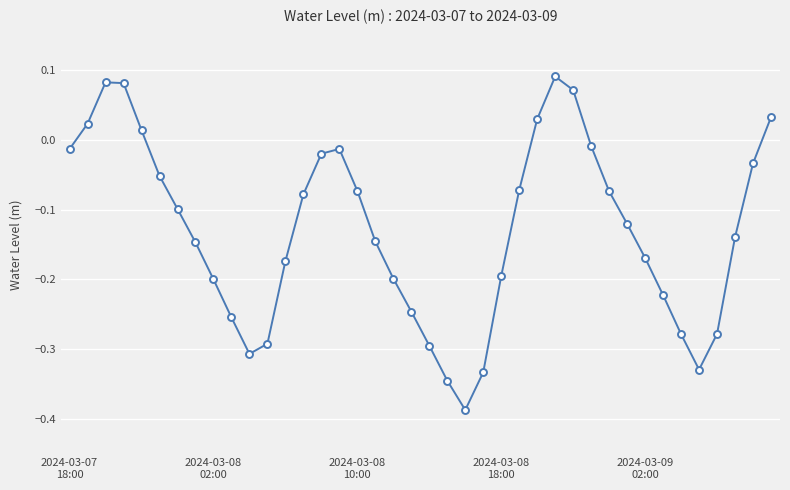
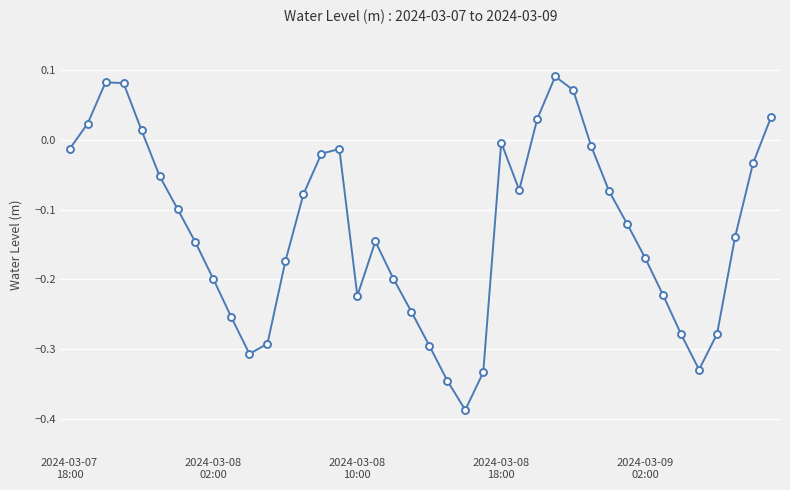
2024-03-08 10:00: -0.07 -> -0.22
2024-03-08 18:00: -0.20 -> 0.00
